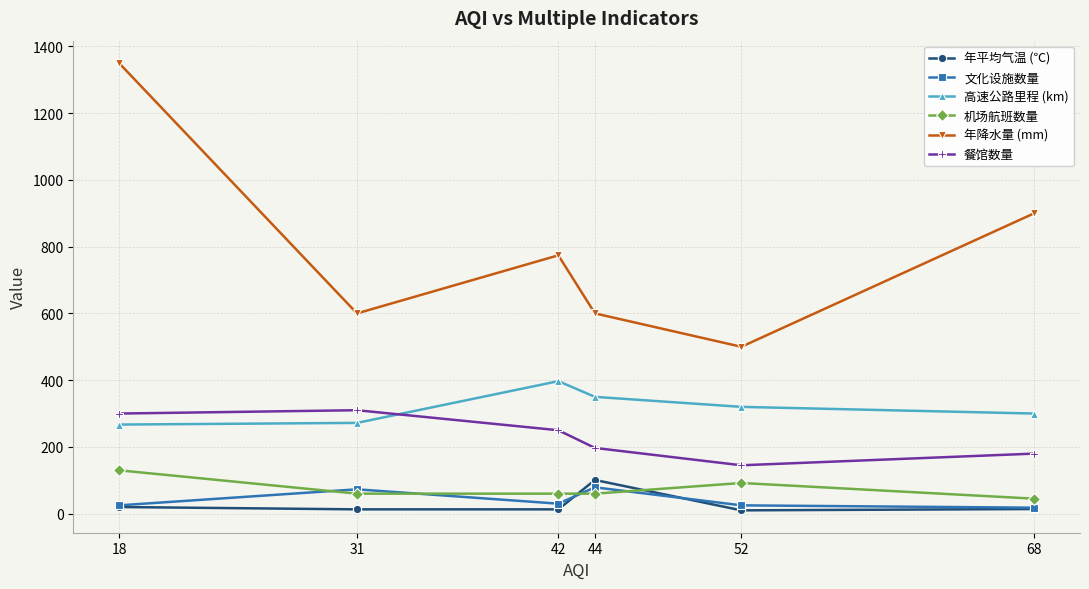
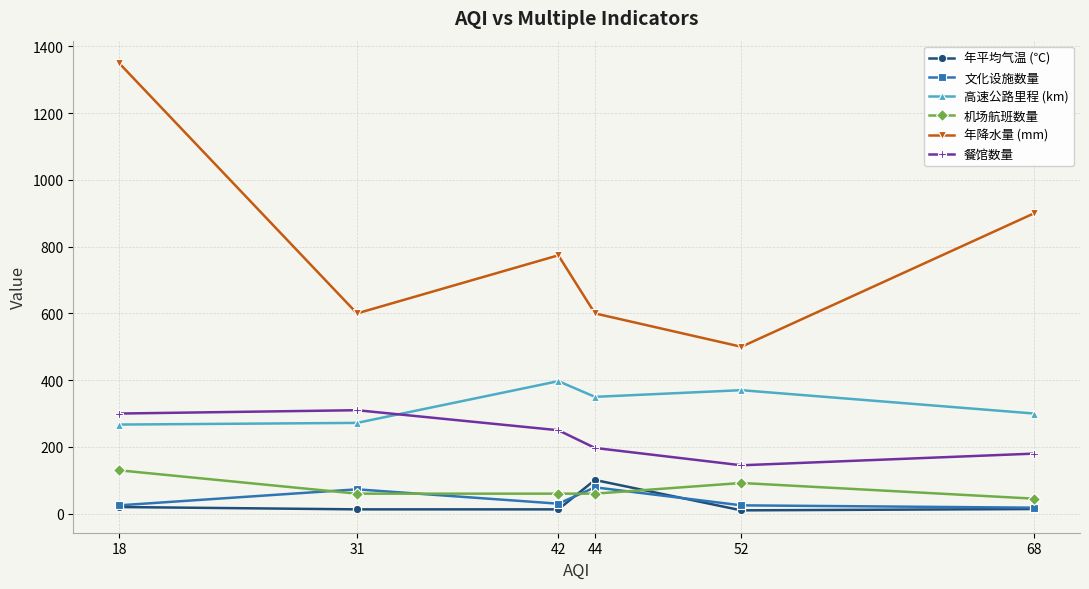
高速公路里程 (km), 52: 320 -> 370
